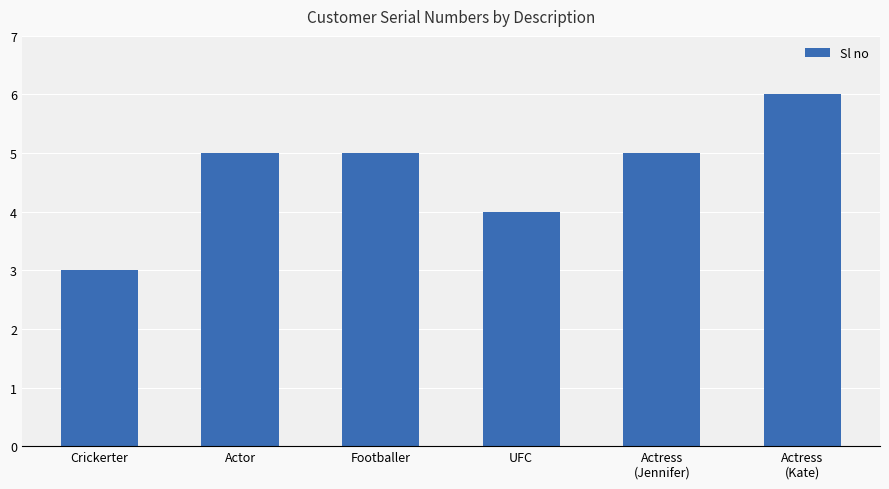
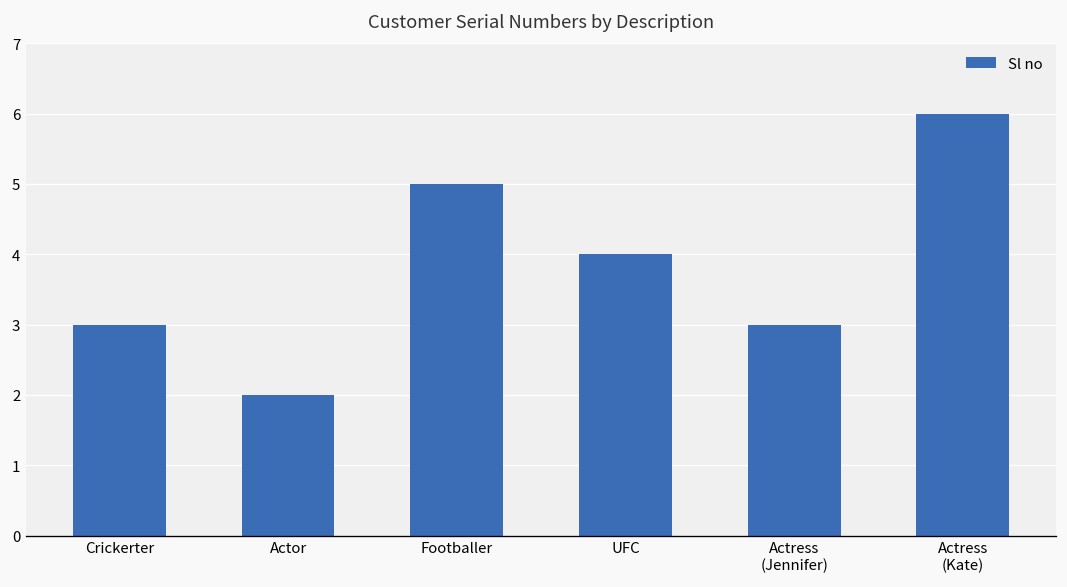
Actor: 5 -> 2
Actress (Jennifer): 5 -> 3
